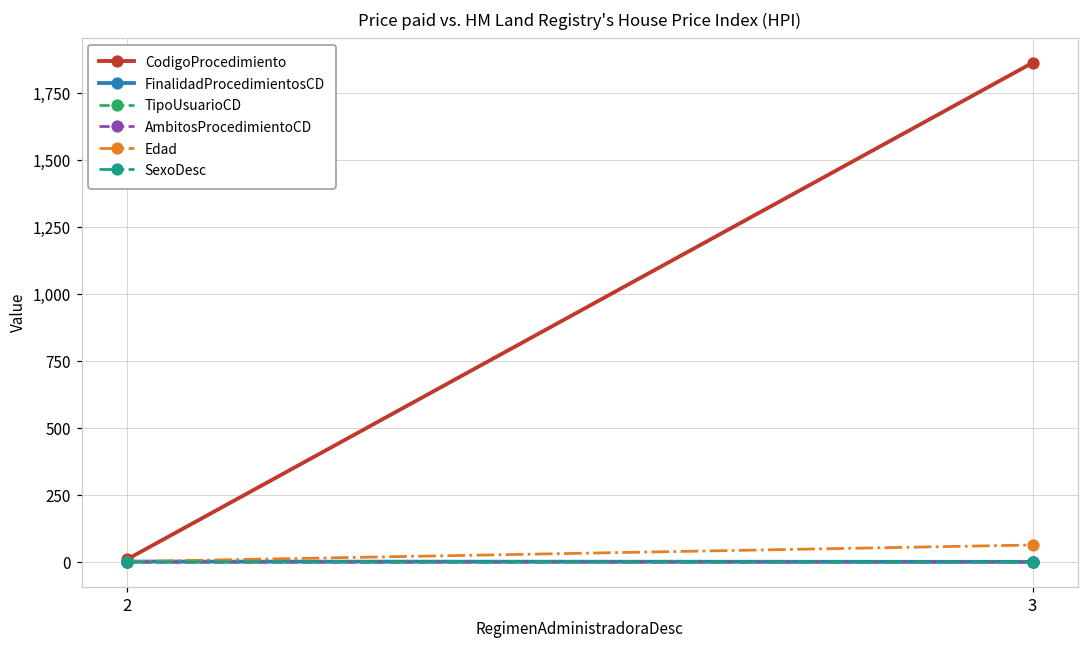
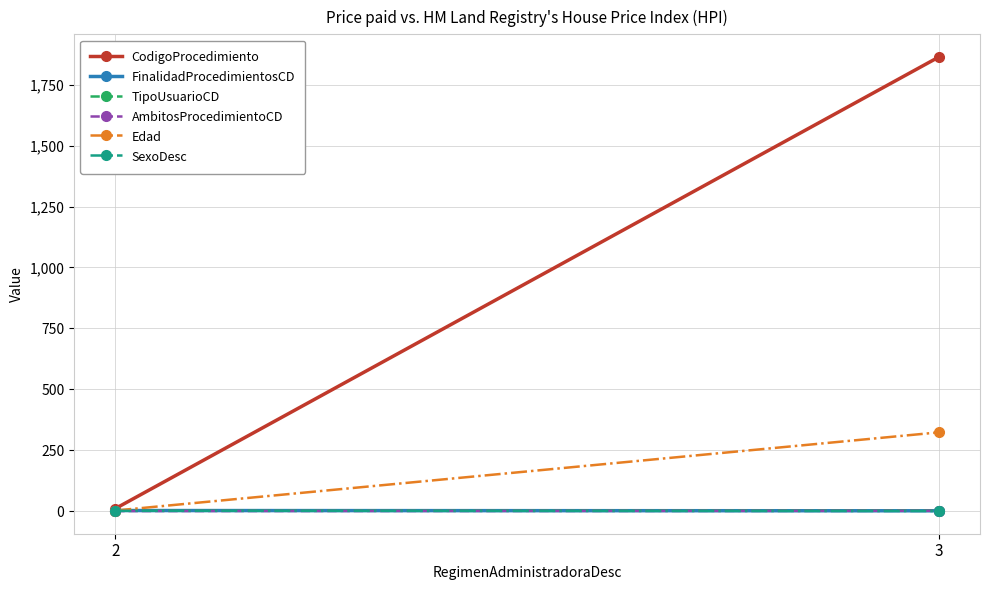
Edad, 3: 60 -> 320
